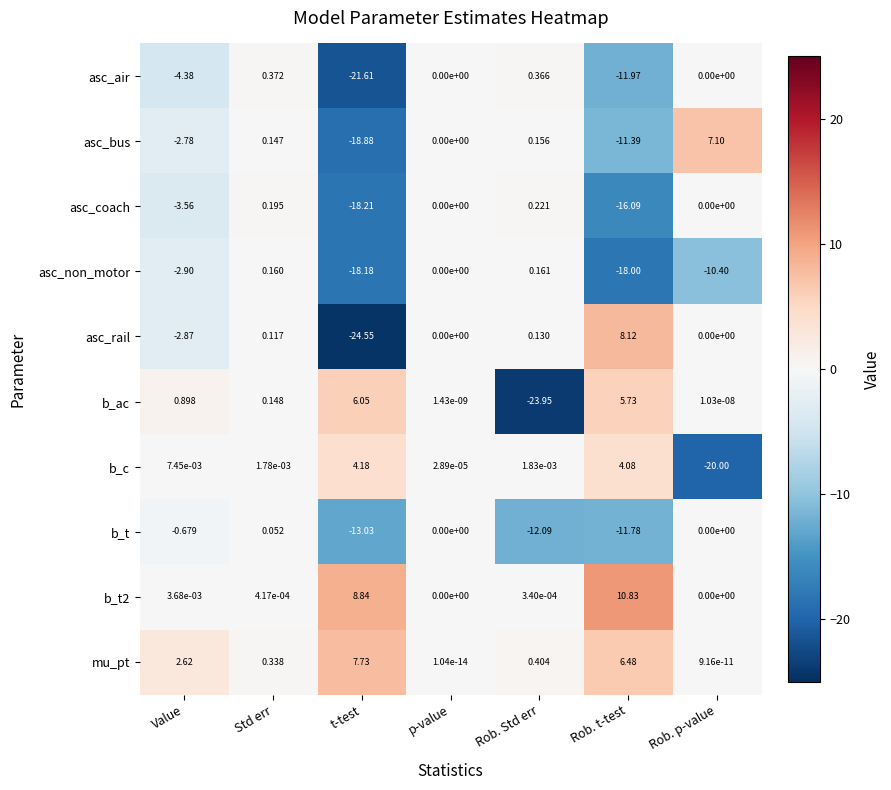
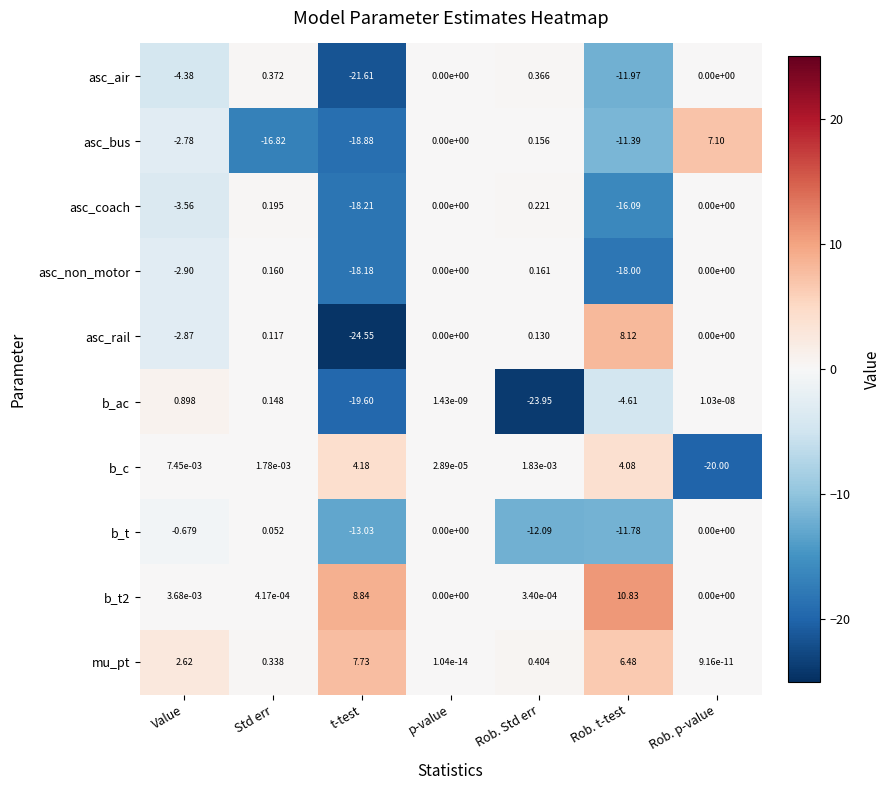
asc_bus, Std err: 0.147 -> -16.82
asc_non_motor, Rob. p-value: -10.40 -> 0.00e+00
b_ac, t-test: 6.05 -> -19.60
b_ac, Rob. t-test: 5.73 -> -4.61
